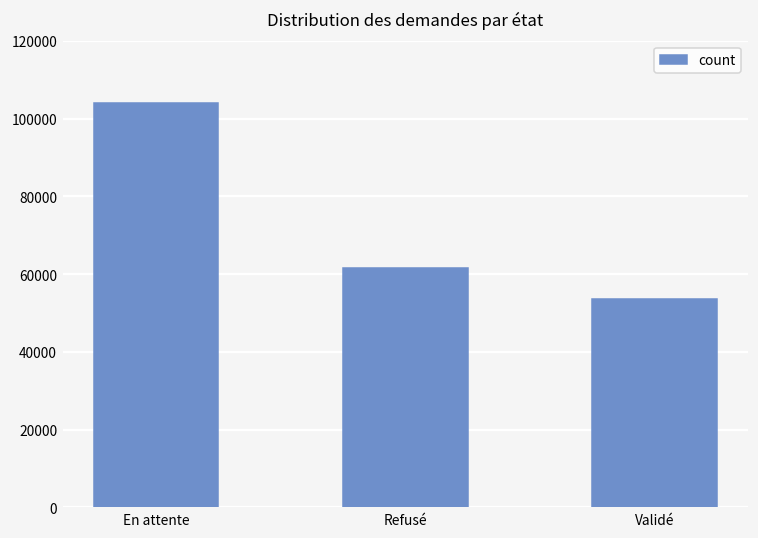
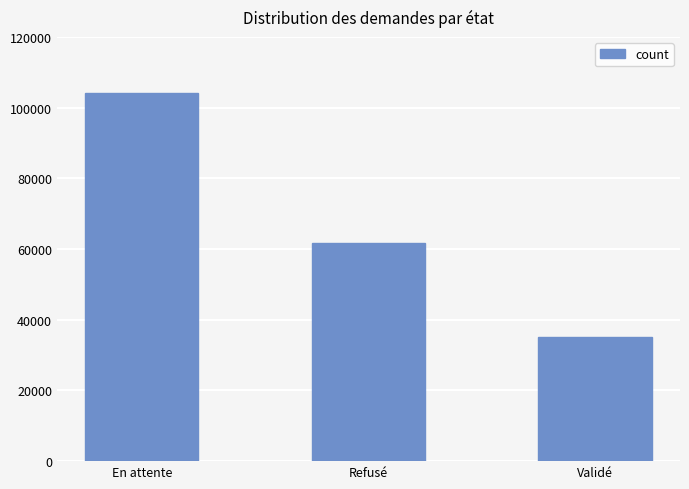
Validé: 54000 -> 35000
